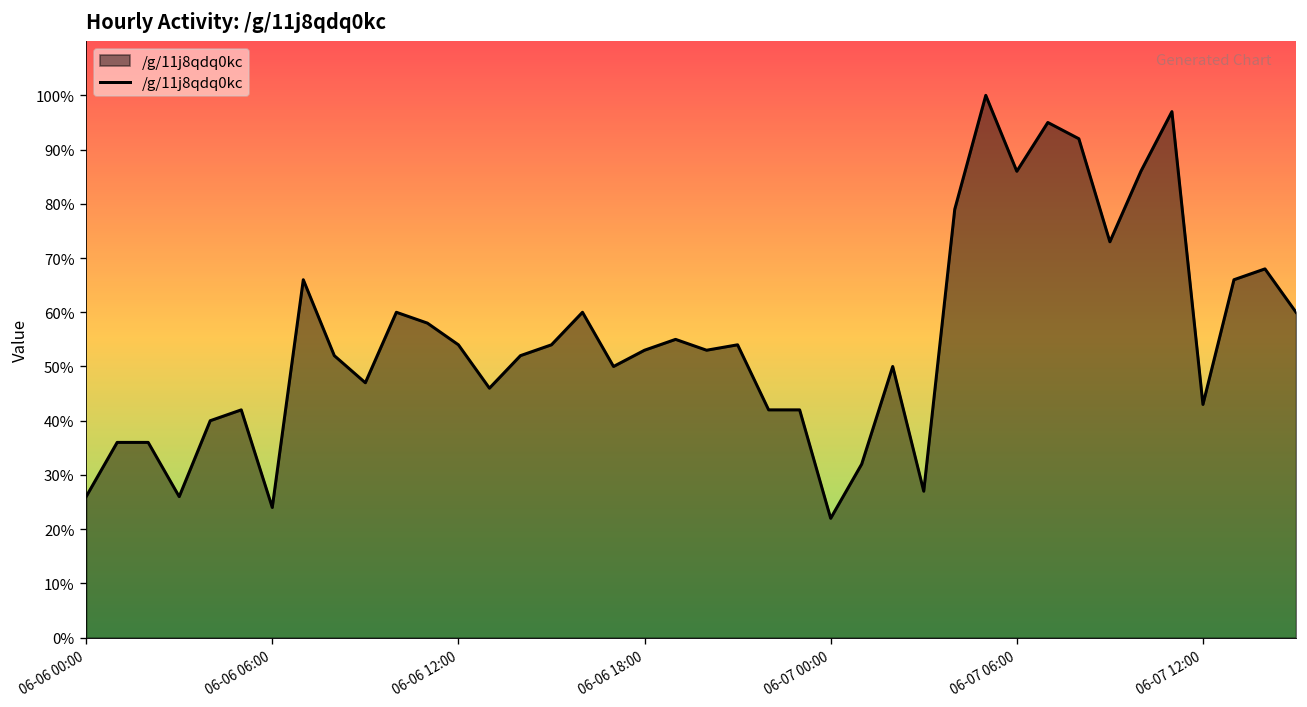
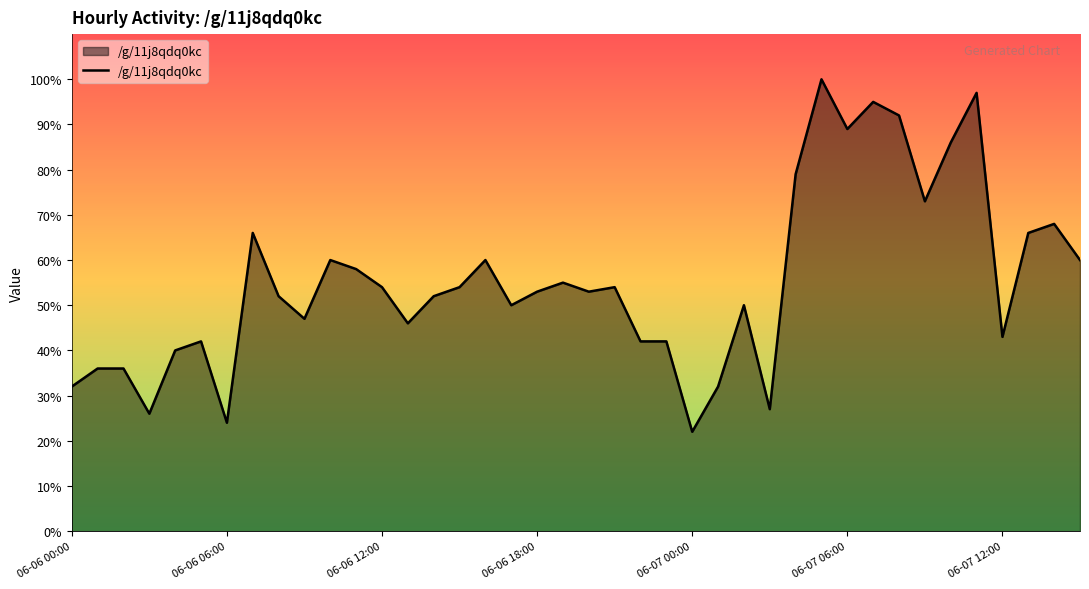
06-06 00:00: 26% -> 32%
06-07 06:00: 86% -> 89%
